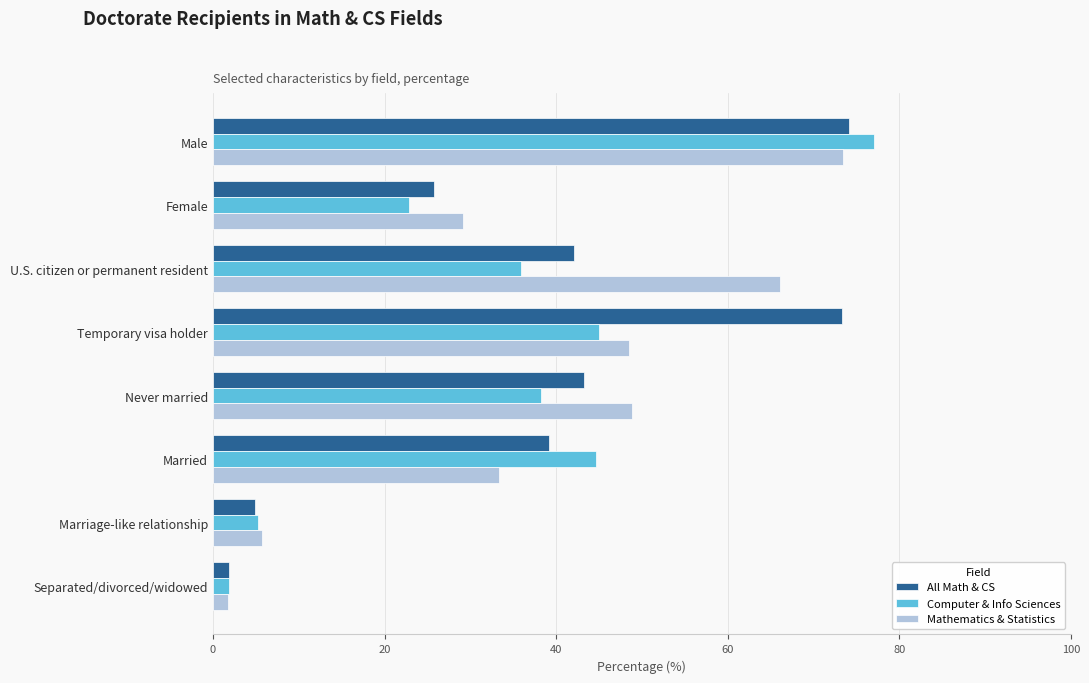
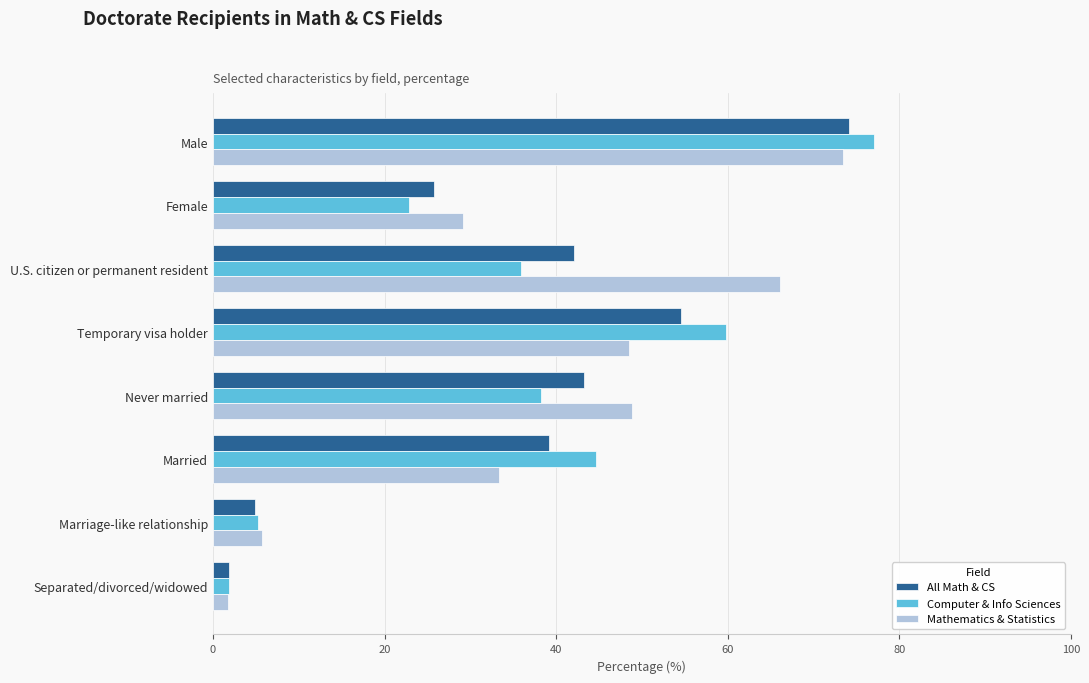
All Math & CS, Temporary visa holder: 73 -> 55
Computer & Info Sciences, Temporary visa holder: 45 -> 60
